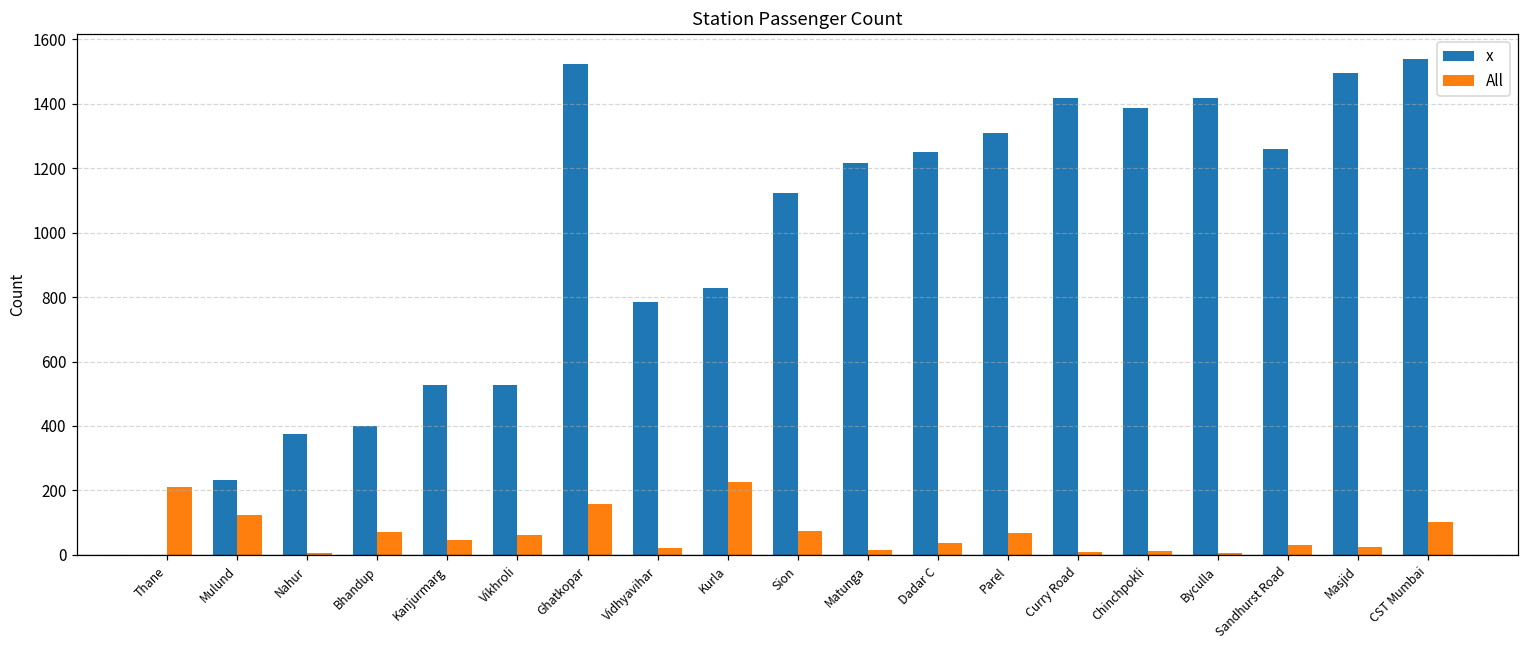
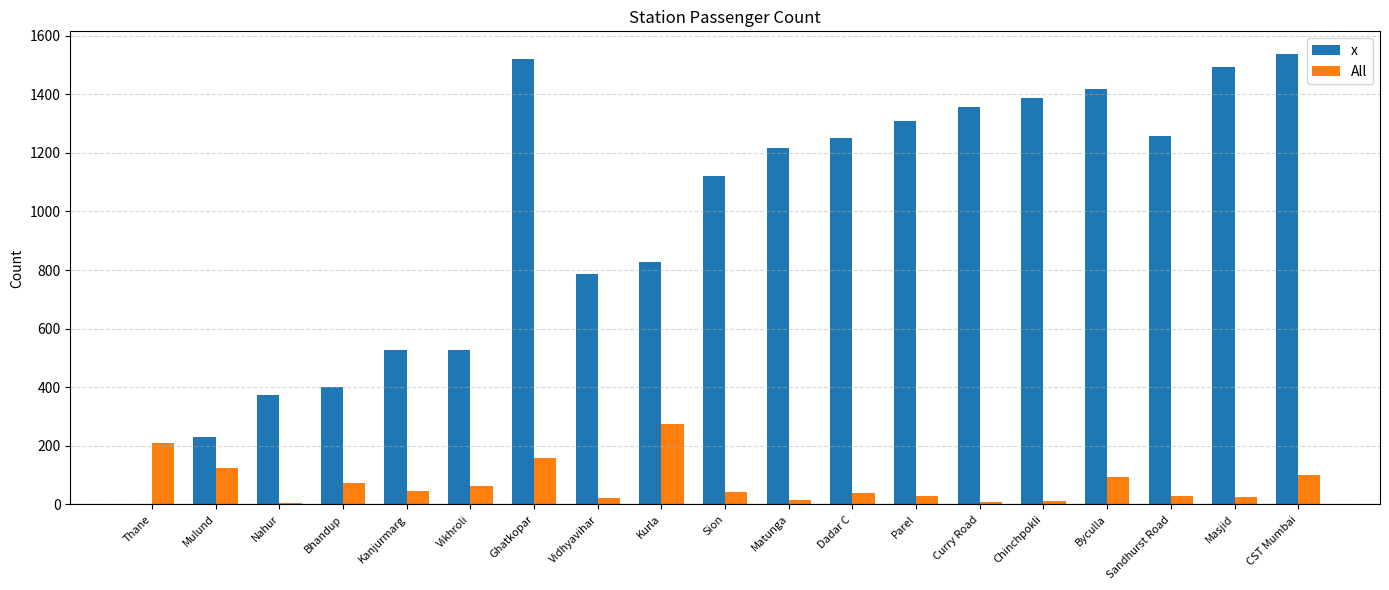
All, Kurla: 230 -> 270
All, Sion: 70 -> 40
All, Parel: 70 -> 30
x, Curry Road: 1420 -> 1360
All, Byculla: 10 -> 90
